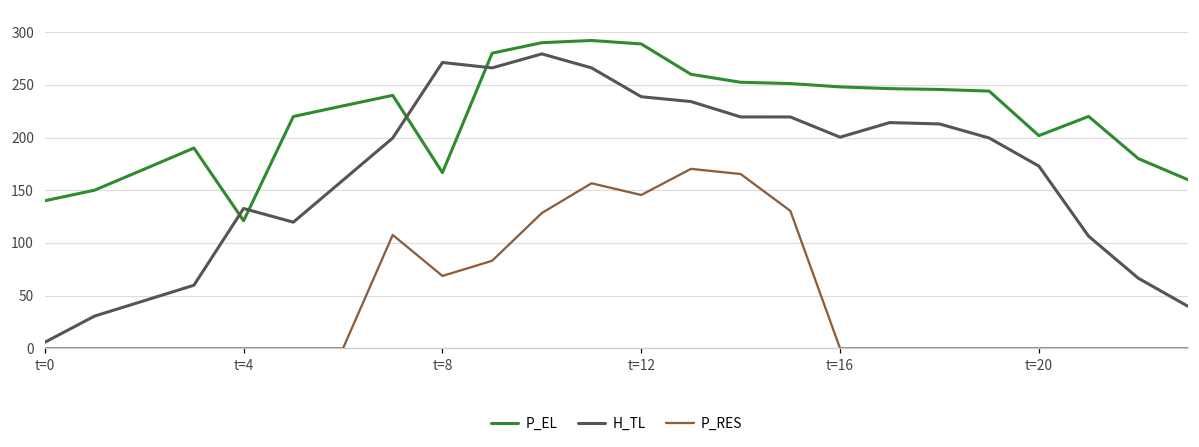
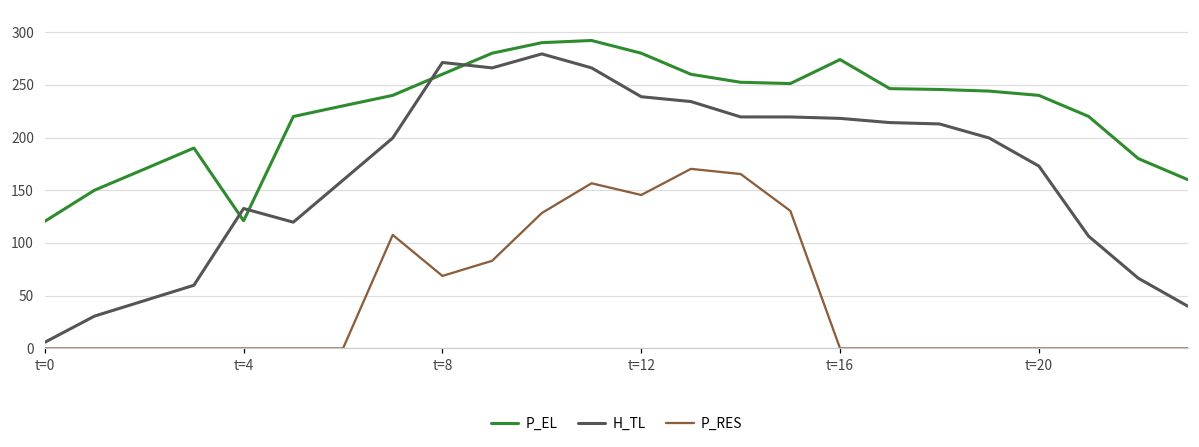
P_EL, t=0: 140 -> 120
P_EL, t=8: 170 -> 260
P_EL, t=12: 290 -> 280
P_EL, t=16: 250 -> 270
H_TL, t=16: 200 -> 220
P_EL, t=20: 200 -> 240
